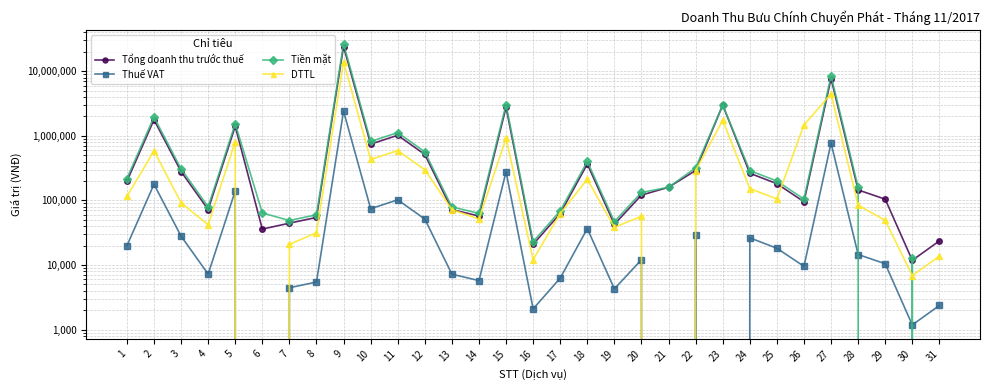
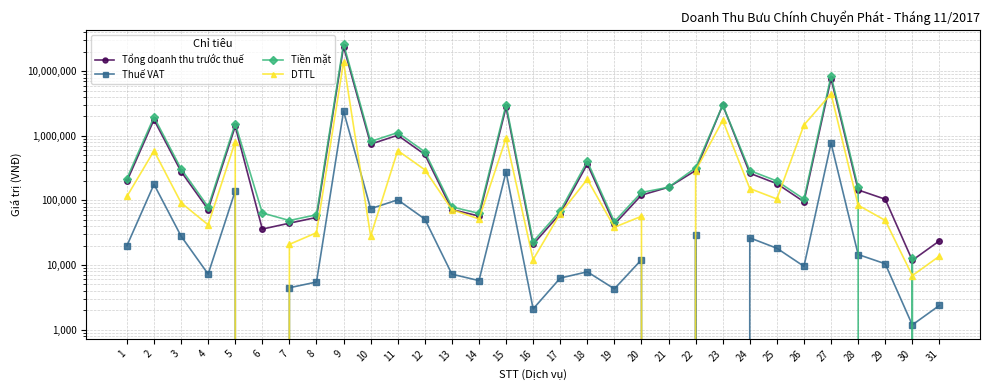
DTTL, 10: 400,000 -> 28,000
Thuế VAT, 18: 40,000 -> 8,000
